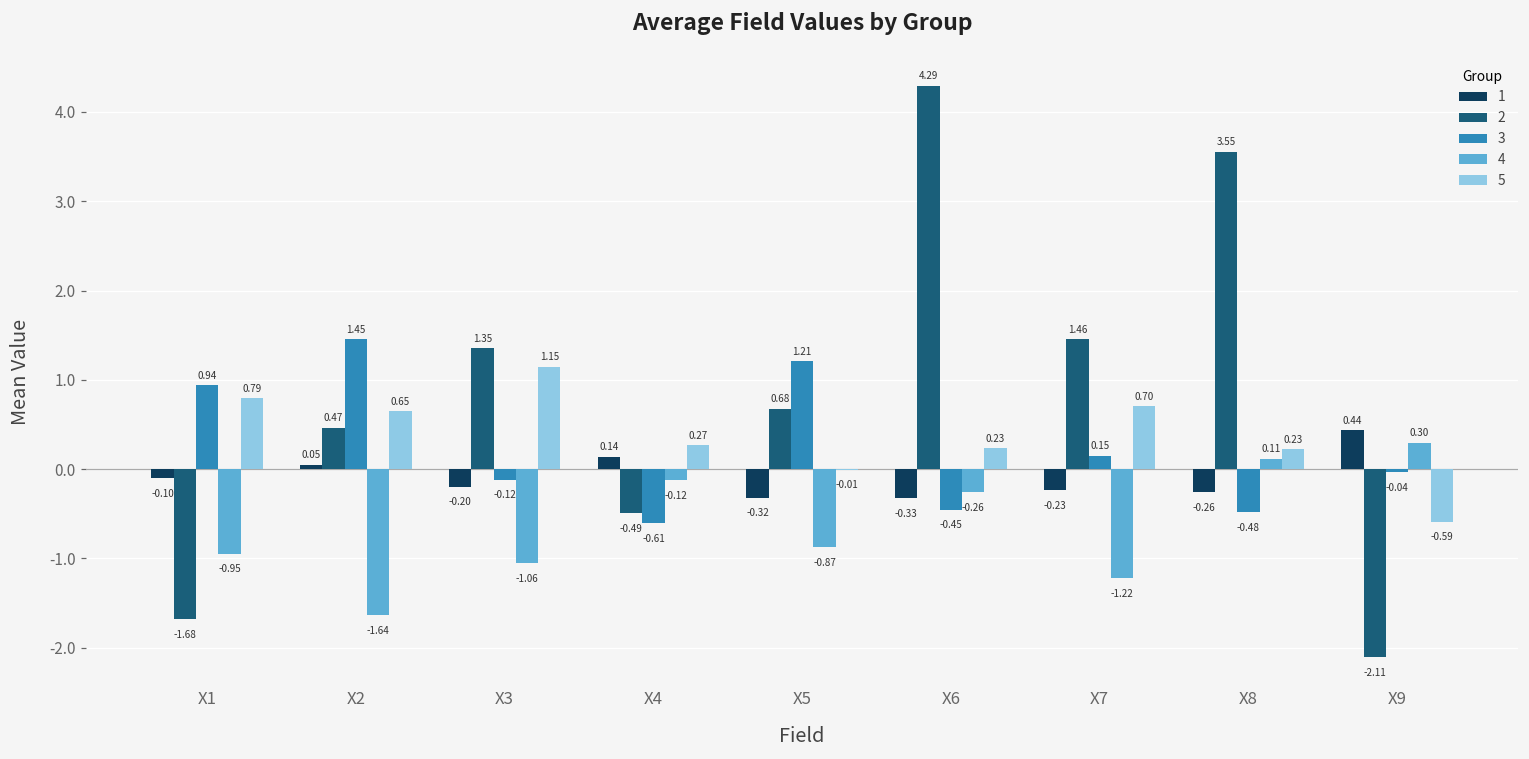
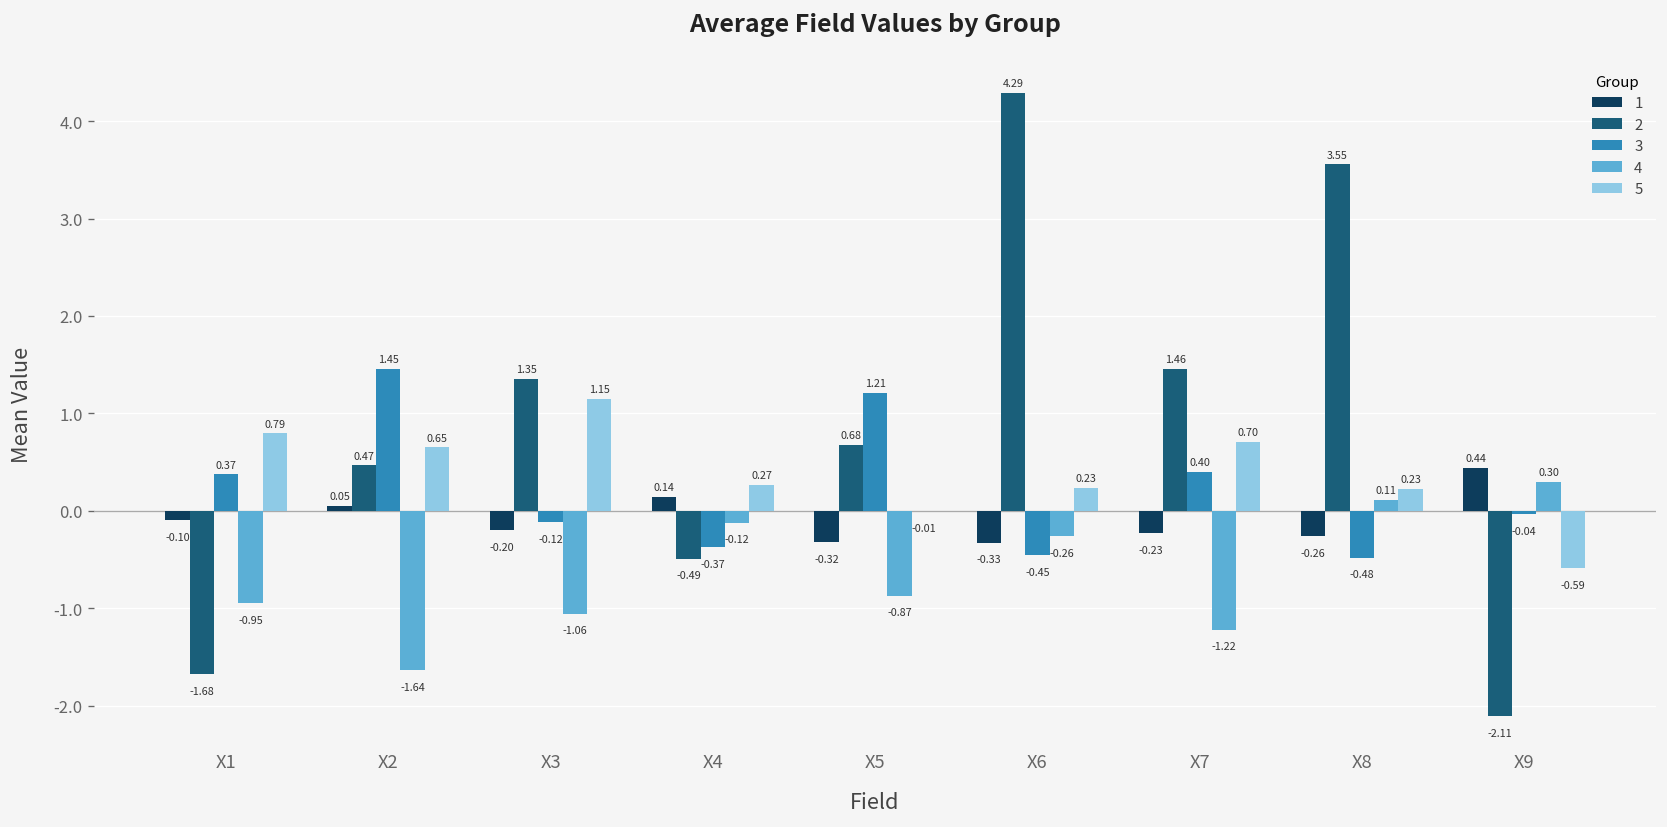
3, X1: 0.94 -> 0.37
3, X4: -0.61 -> -0.37
3, X7: 0.15 -> 0.40
